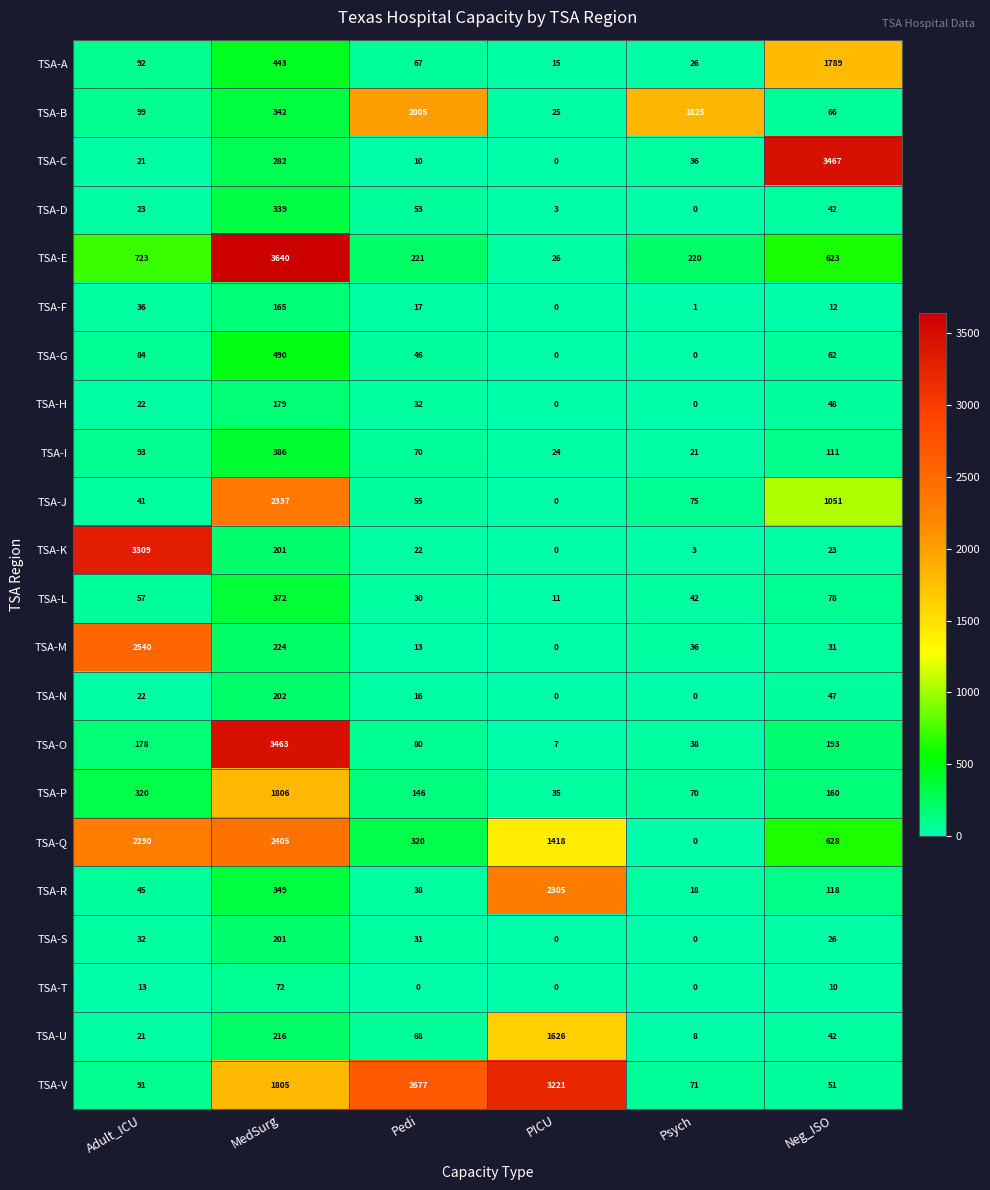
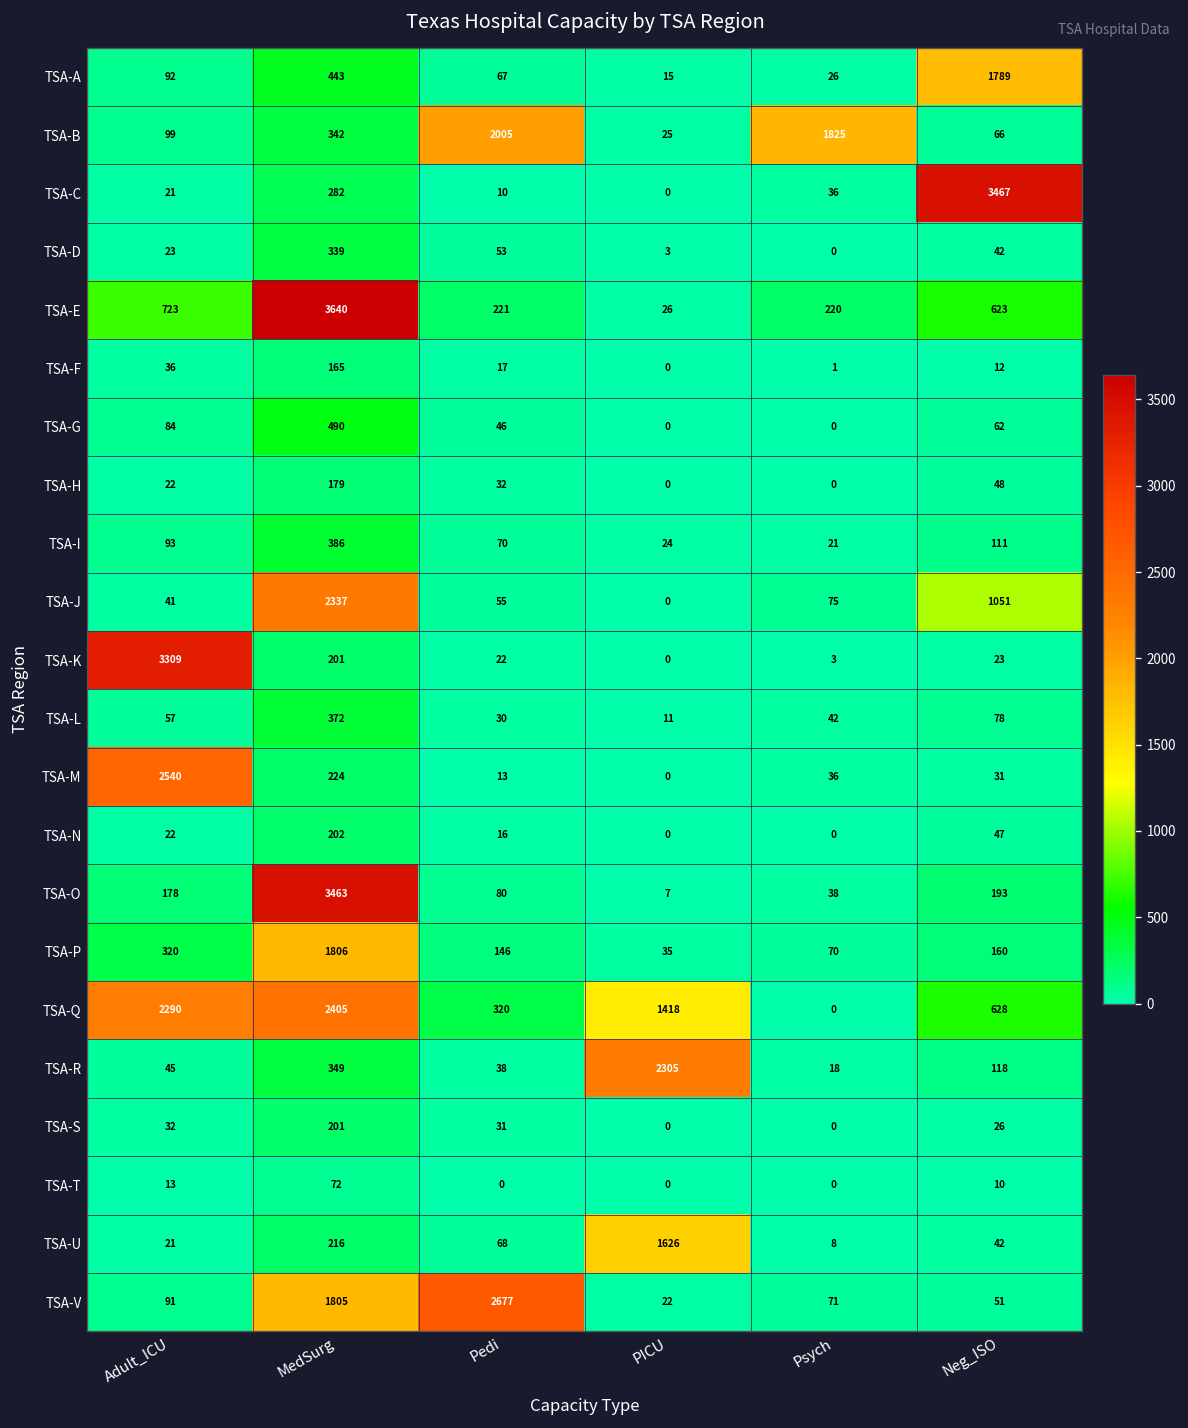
TSA-V, PICU: 3221 -> 22
